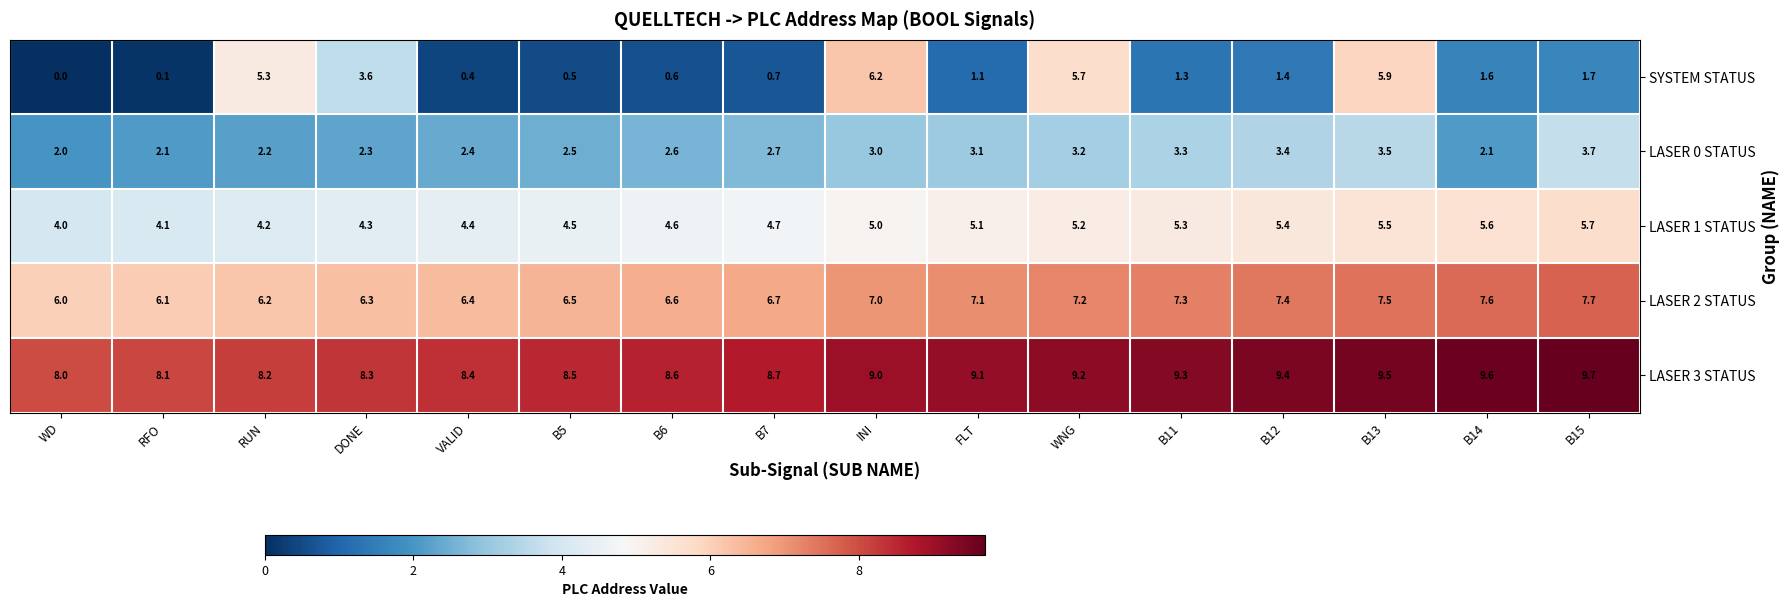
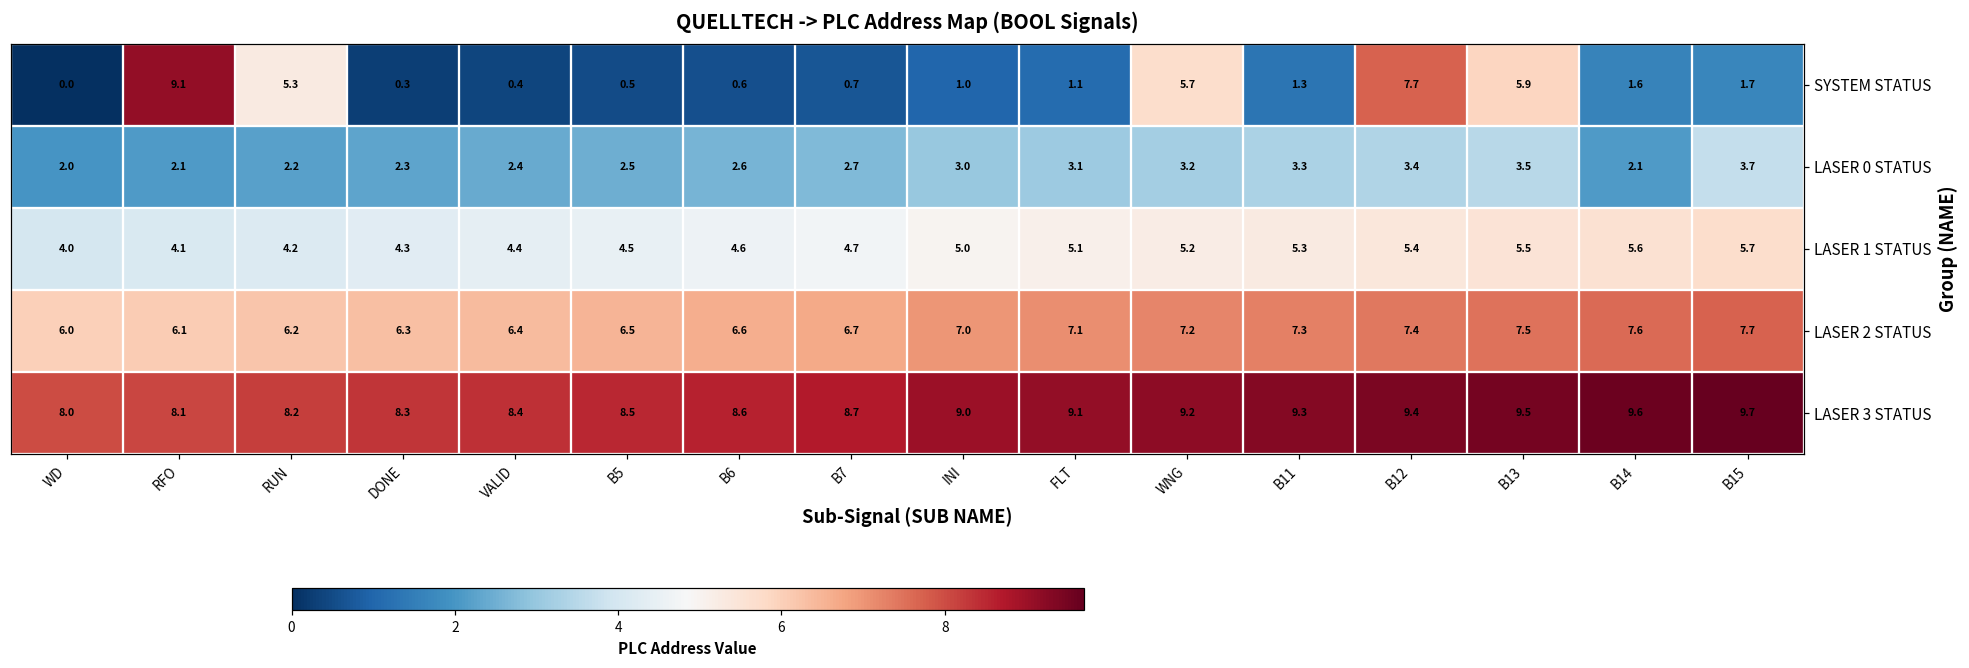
SYSTEM STATUS, RFO: 0.1 -> 9.1
SYSTEM STATUS, DONE: 3.6 -> 0.3
SYSTEM STATUS, INI: 6.2 -> 1.0
SYSTEM STATUS, B12: 1.4 -> 7.7
